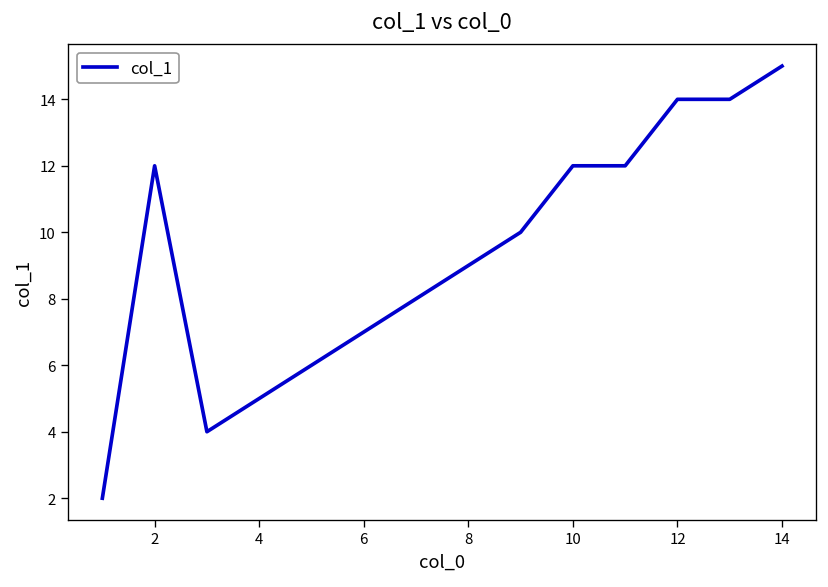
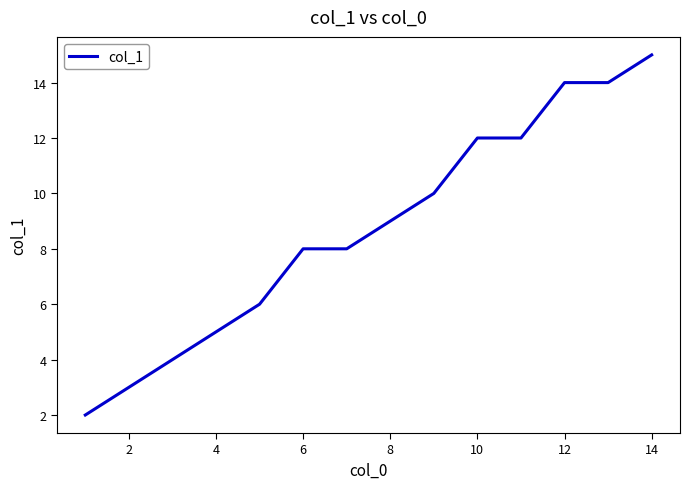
2: 12 -> 3
6: 7 -> 8
